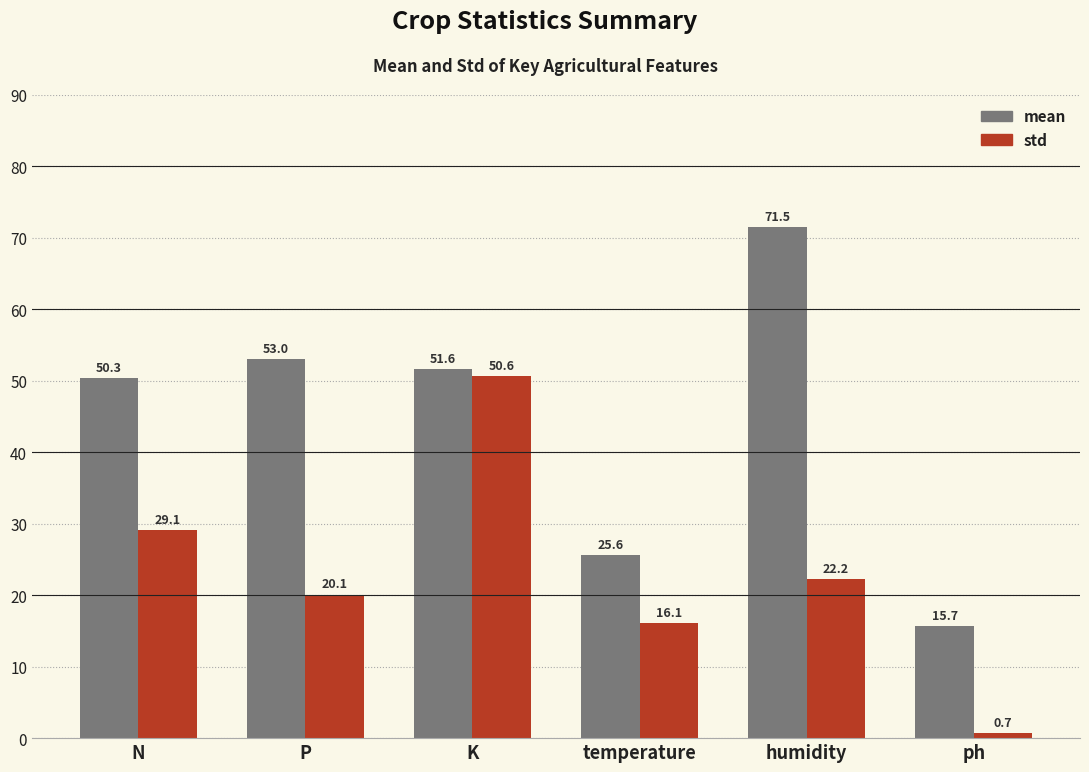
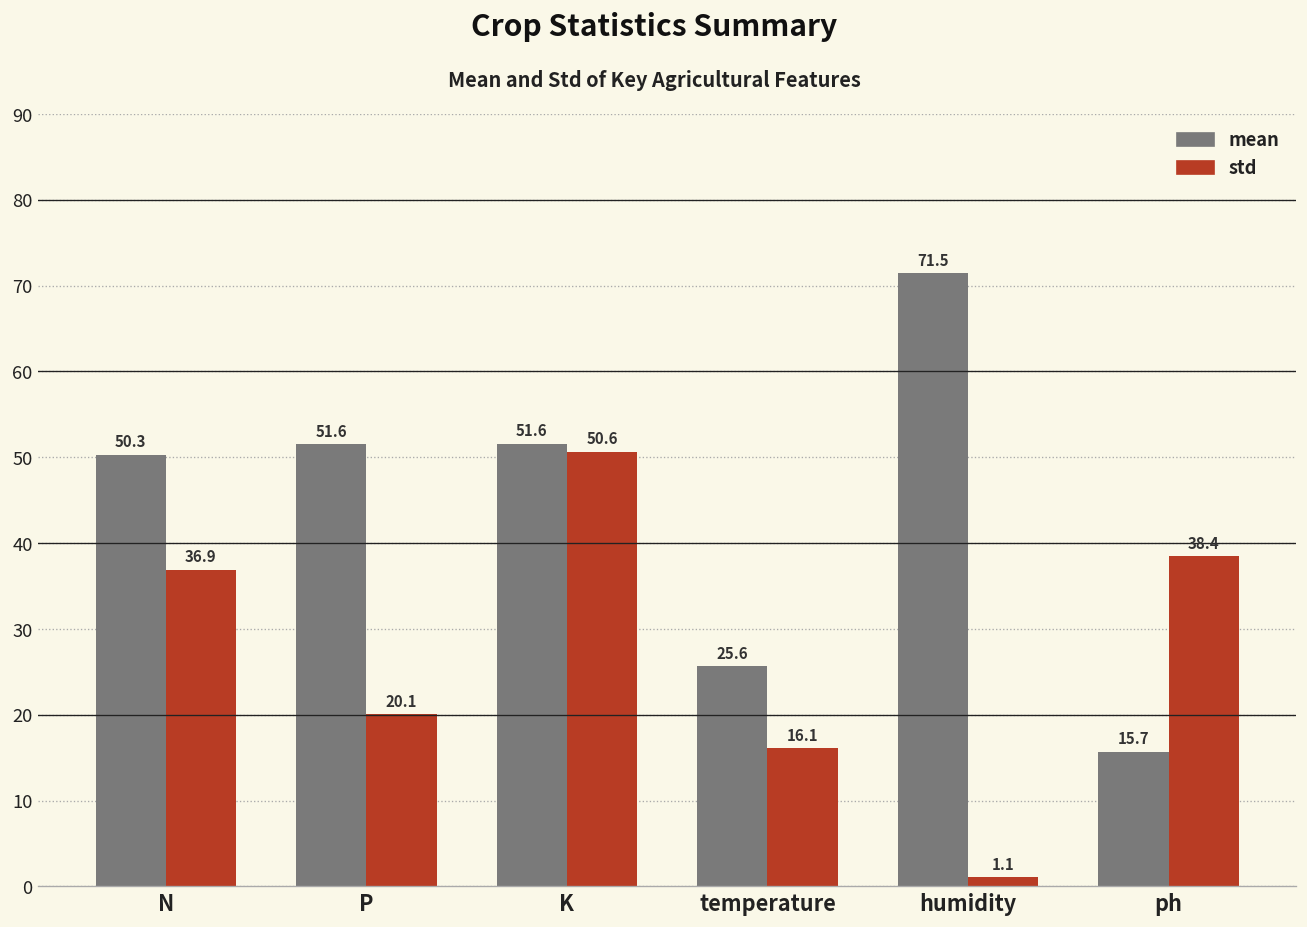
std, N: 29.1 -> 36.9
mean, P: 53.0 -> 51.6
std, humidity: 22.2 -> 1.1
std, ph: 0.7 -> 38.4
